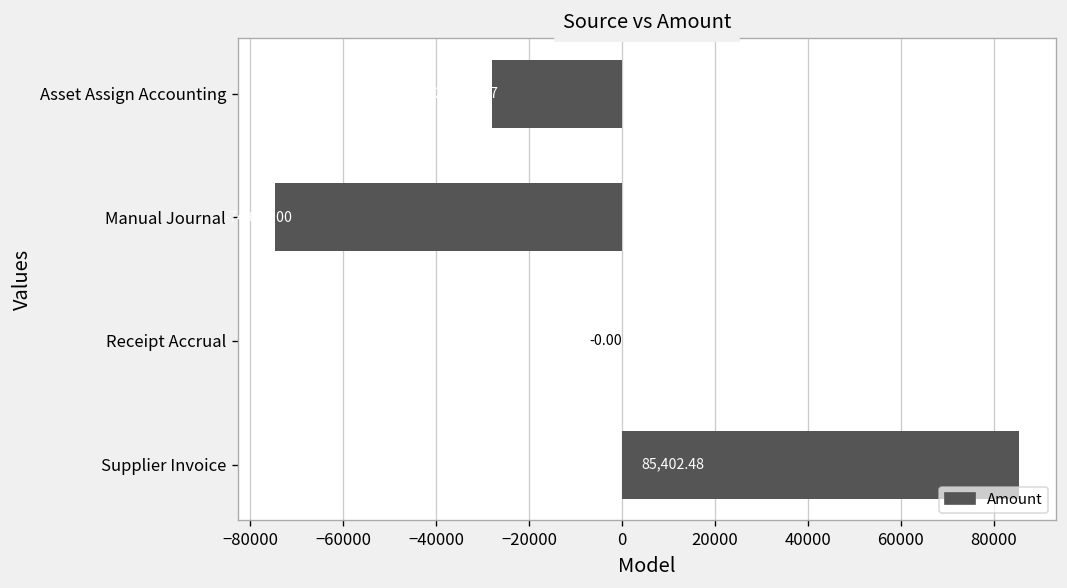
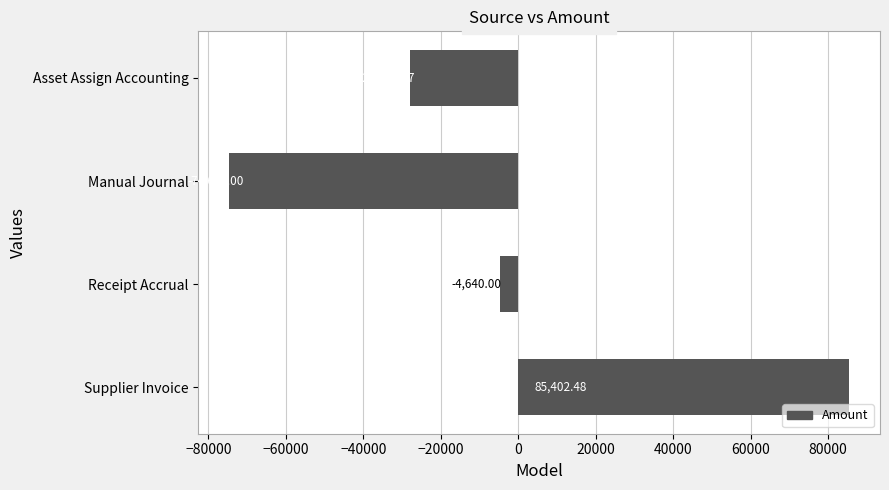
Receipt Accrual: -0.00 -> -4,640.00
